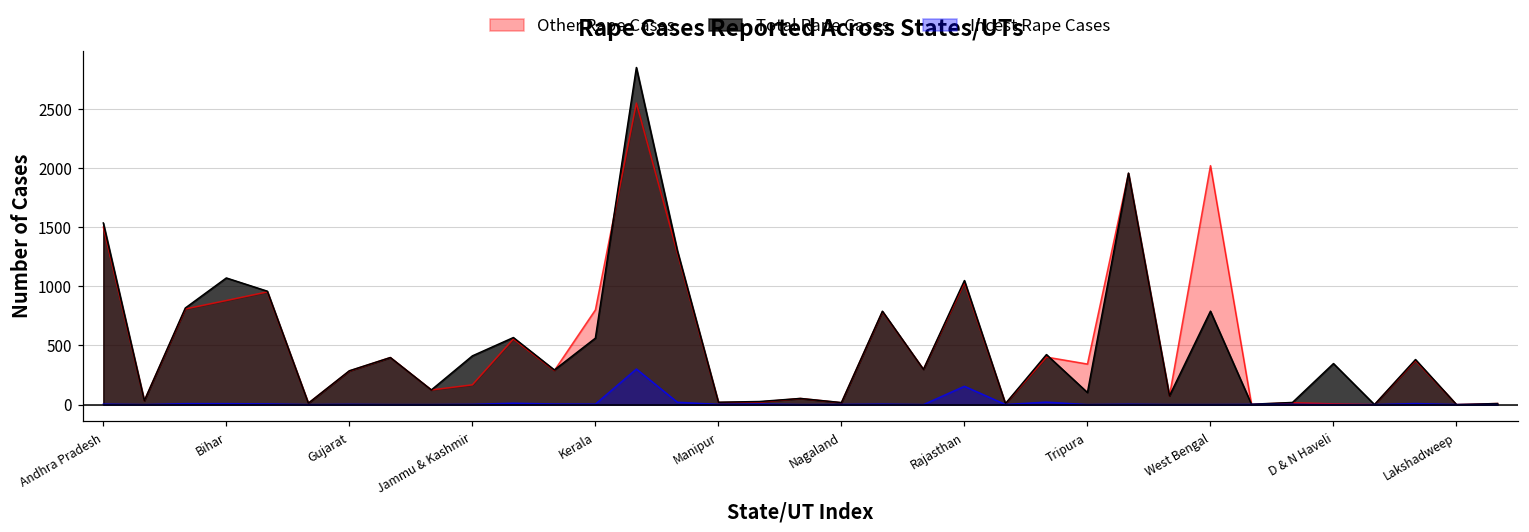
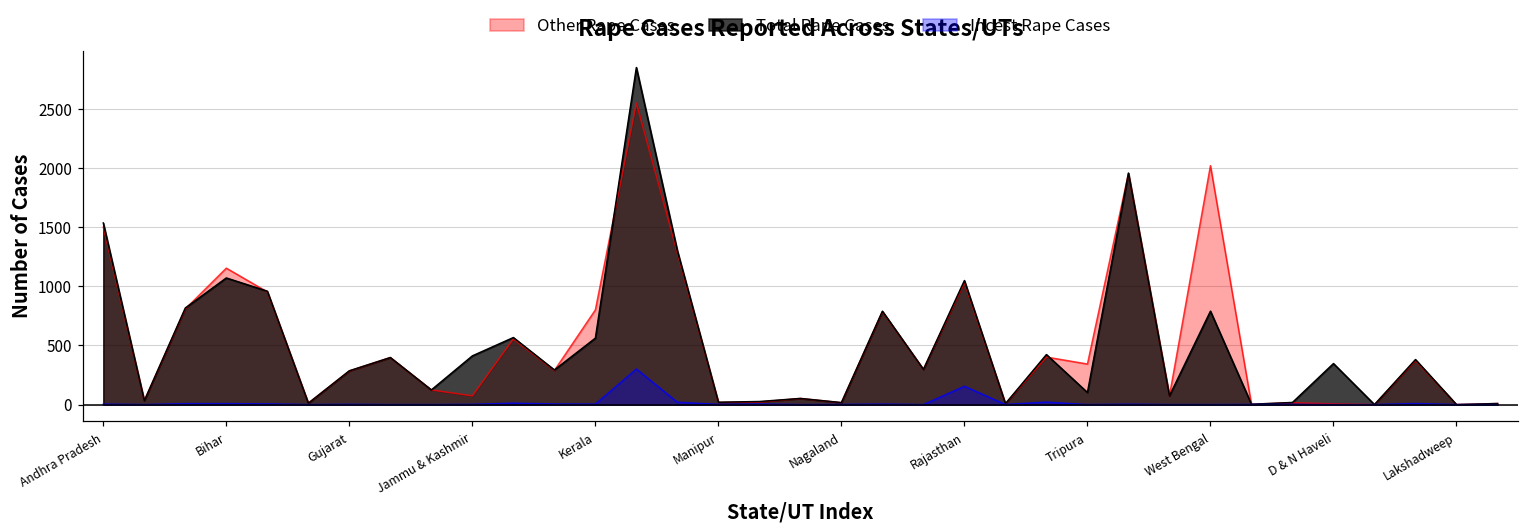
Other Rape Cases, Bihar: 880 -> 1150
Other Rape Cases, Jammu & Kashmir: 170 -> 70
